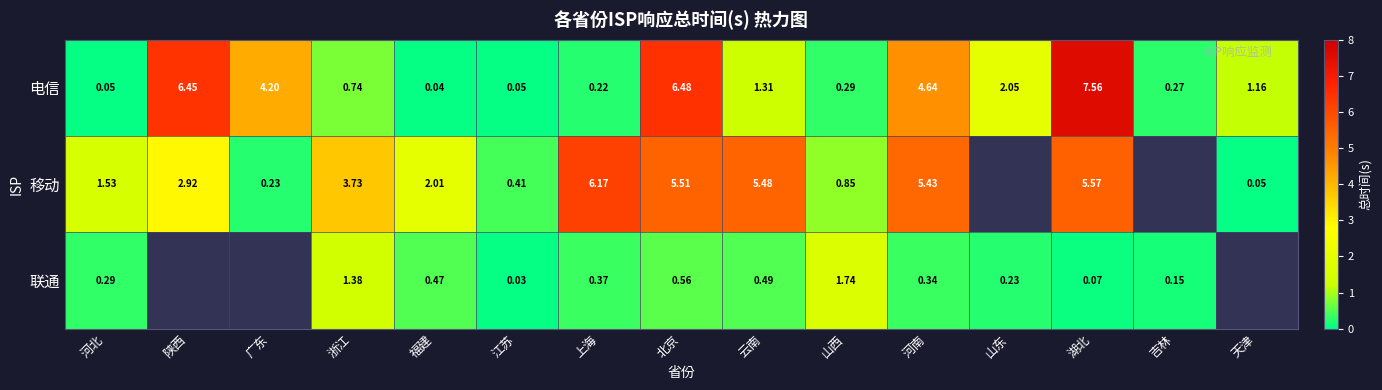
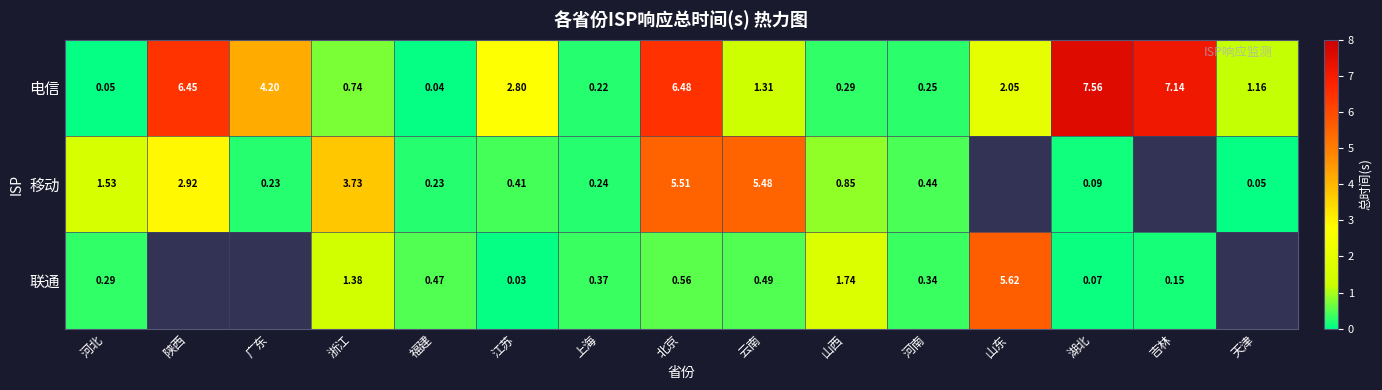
电信, 江苏: 0.05 -> 2.80
电信, 河南: 4.64 -> 0.25
电信, 吉林: 0.27 -> 7.14
移动, 福建: 2.01 -> 0.23
移动, 上海: 6.17 -> 0.24
移动, 河南: 5.43 -> 0.44
移动, 湖北: 5.57 -> 0.09
联通, 山东: 0.23 -> 5.62
